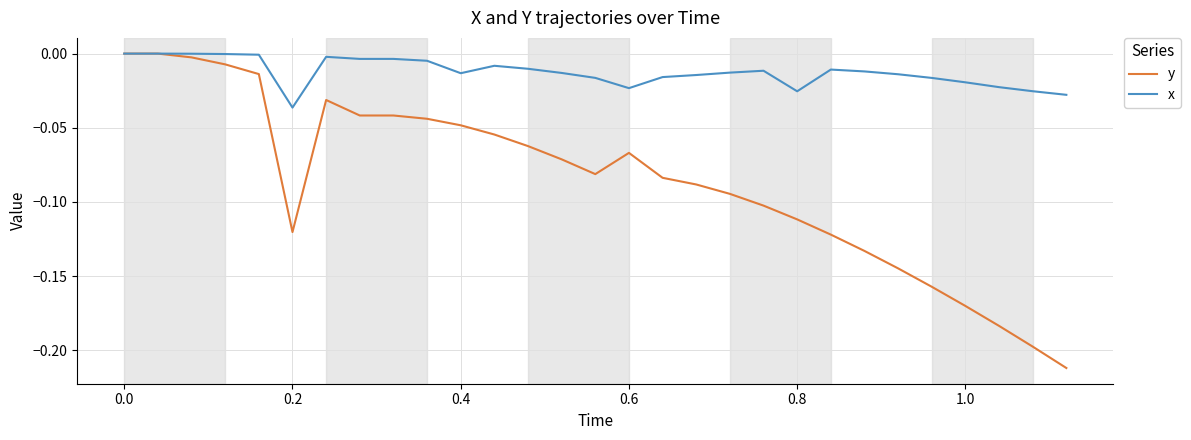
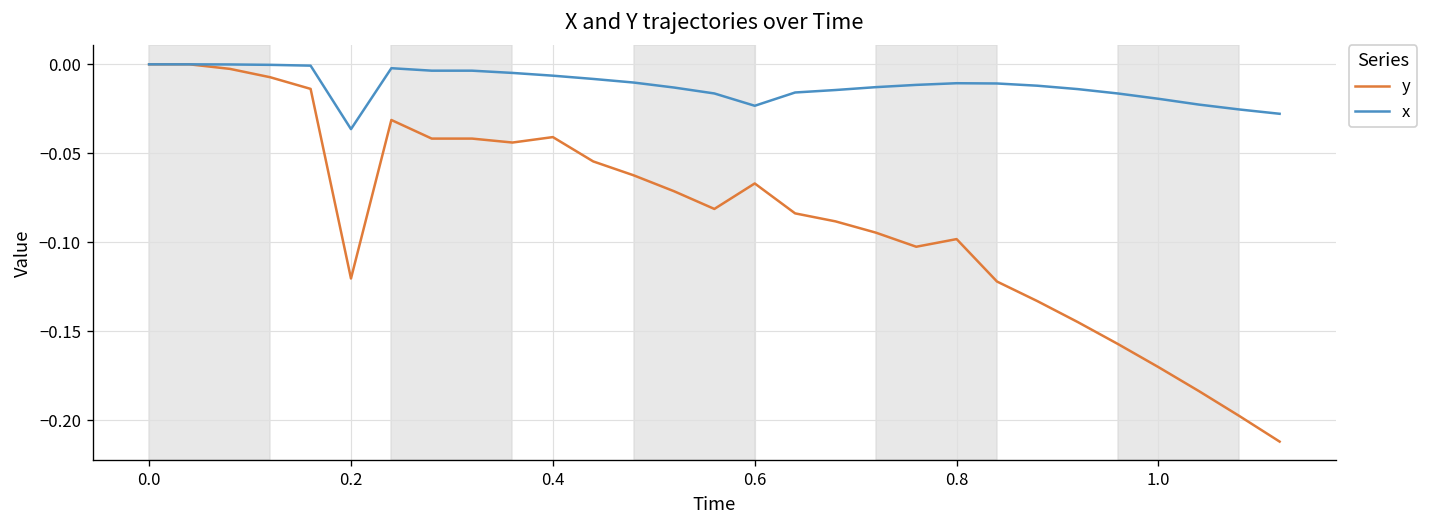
y, 0.4: -0.048 -> -0.041
x, 0.4: -0.013 -> -0.006
y, 0.8: -0.112 -> -0.098
x, 0.8: -0.025 -> -0.011
